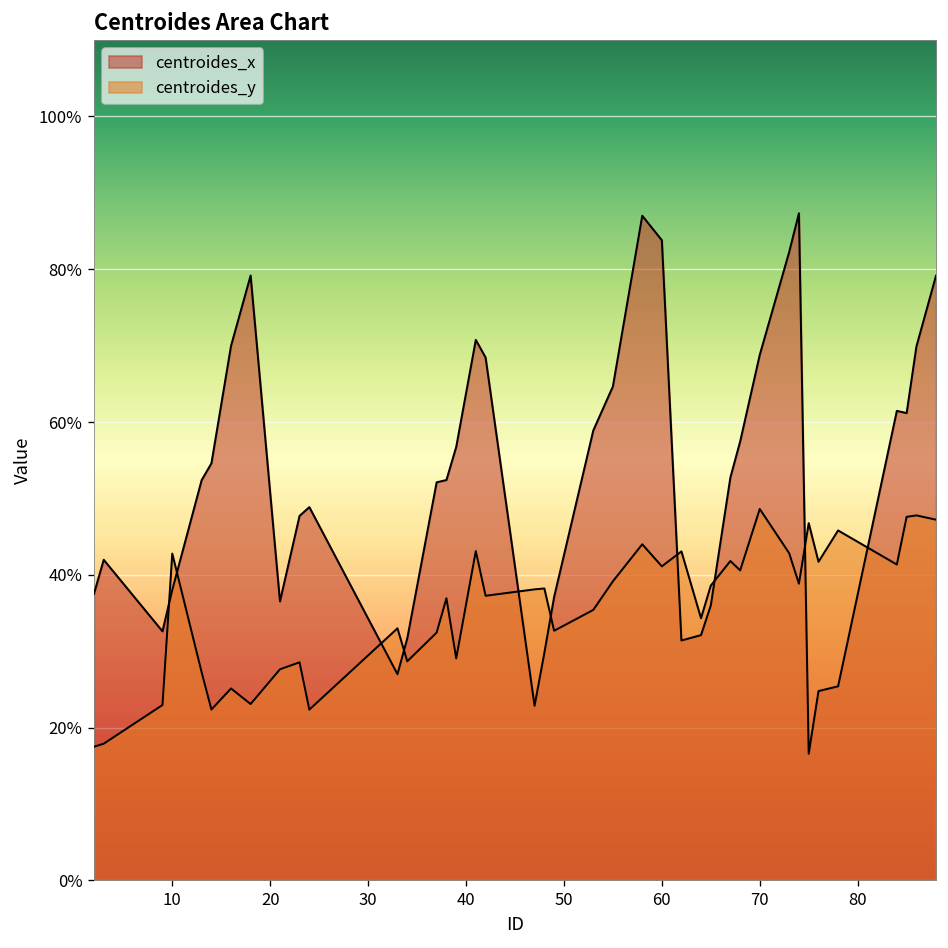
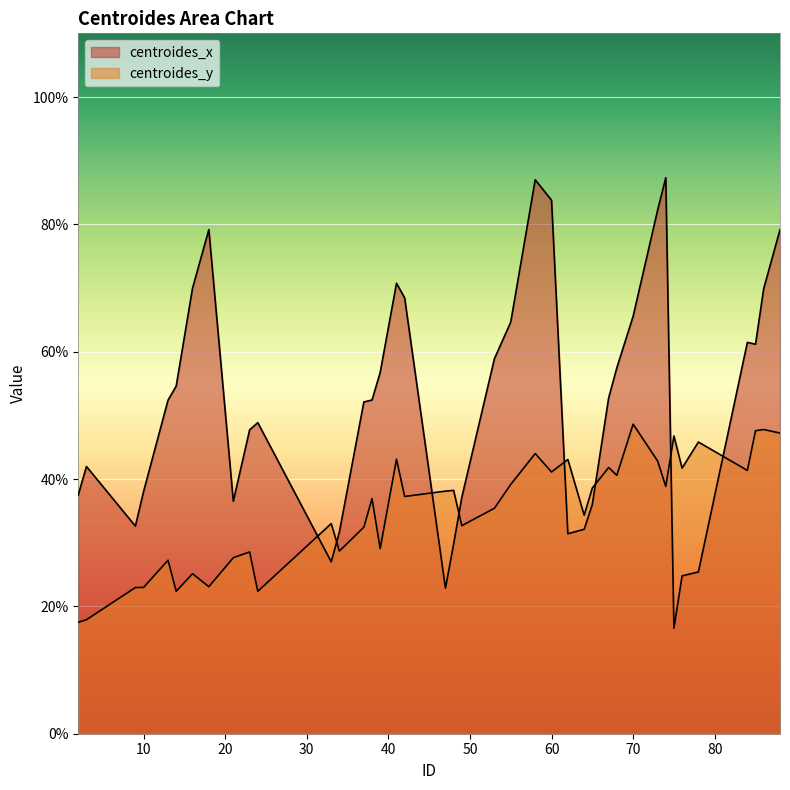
centroides_y, 10: 43% -> 23%
centroides_x, 70: 69% -> 66%
